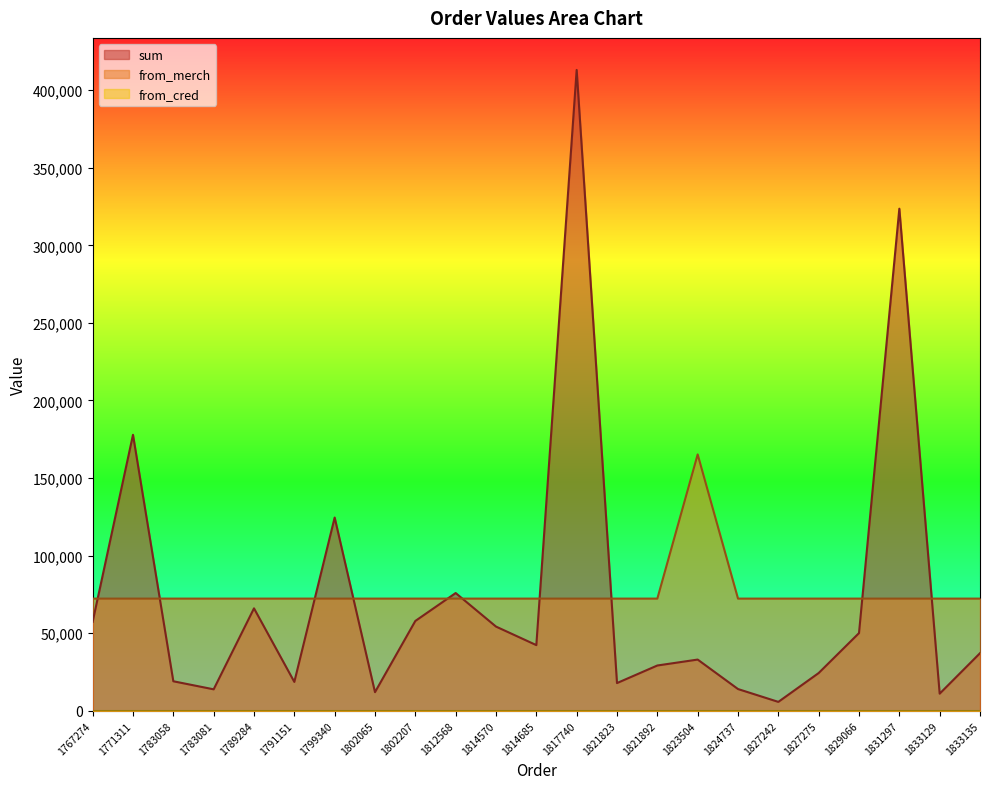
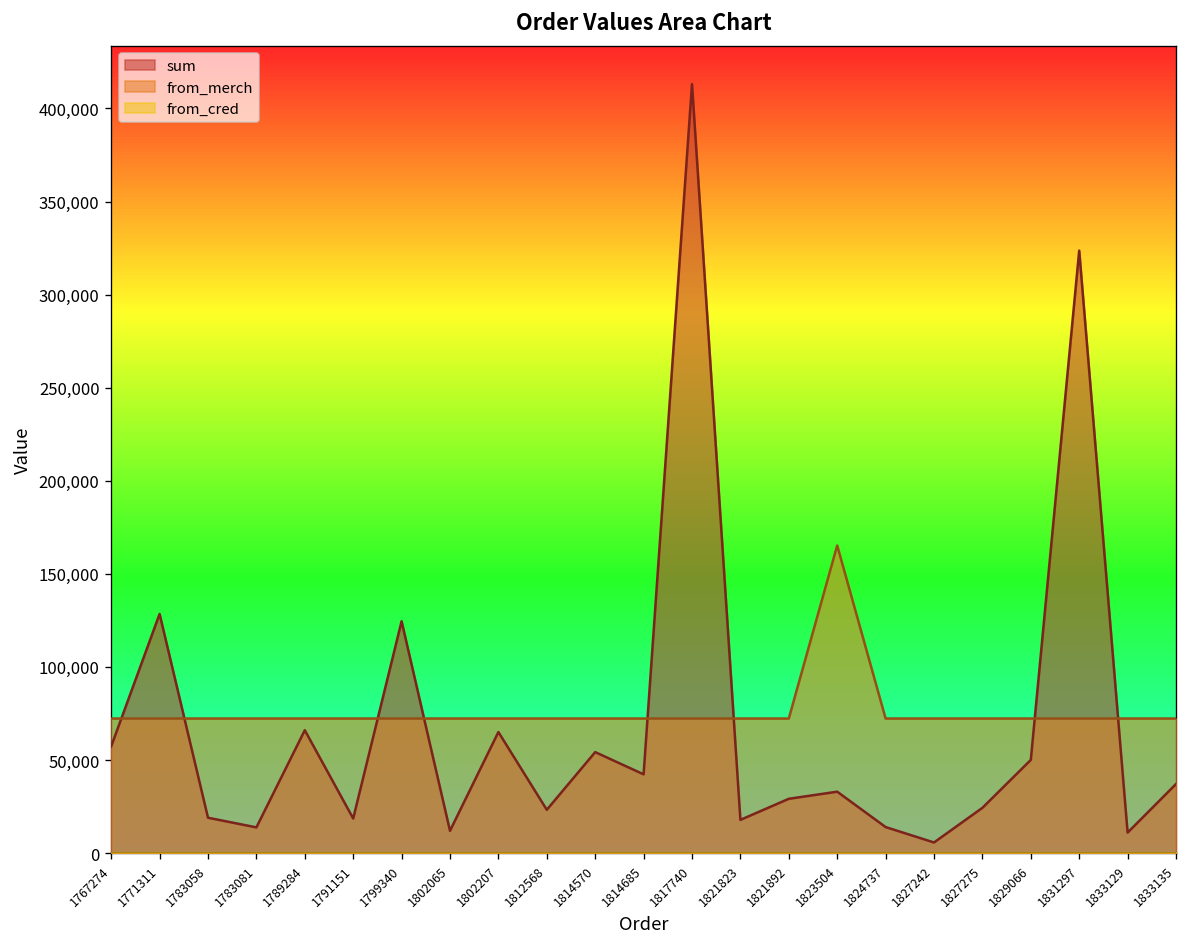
sum, 1771311: 178,000 -> 128,000
sum, 1802207: 58,000 -> 65,000
sum, 1812568: 76,000 -> 23,000
